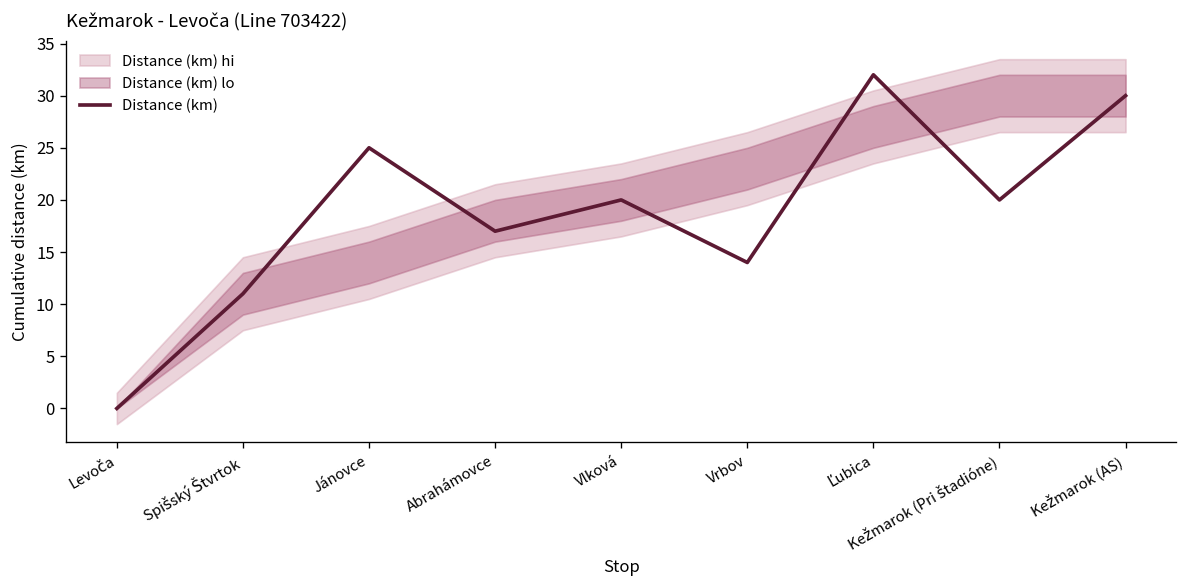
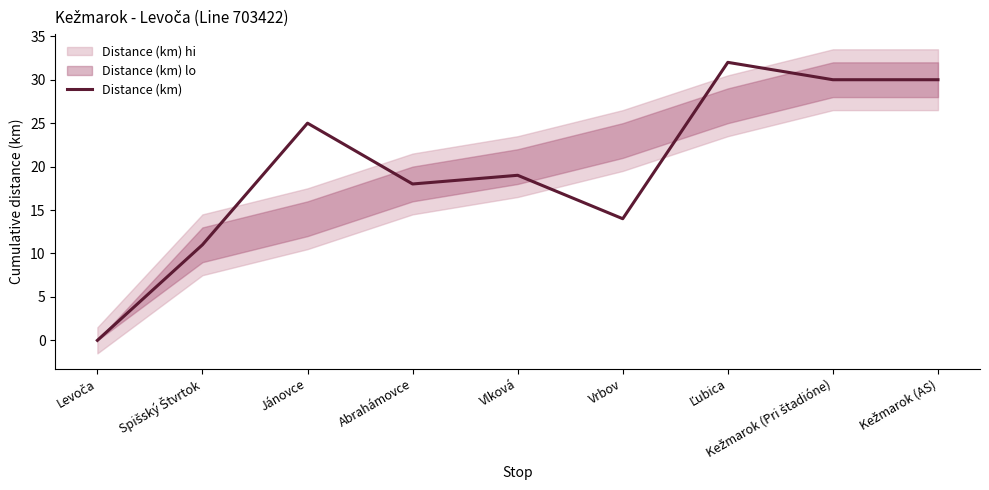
Distance (km), Abrahámovce: 17 -> 18
Distance (km), Vlková: 20 -> 19
Distance (km), Kežmarok (Pri štadióne): 20 -> 30
